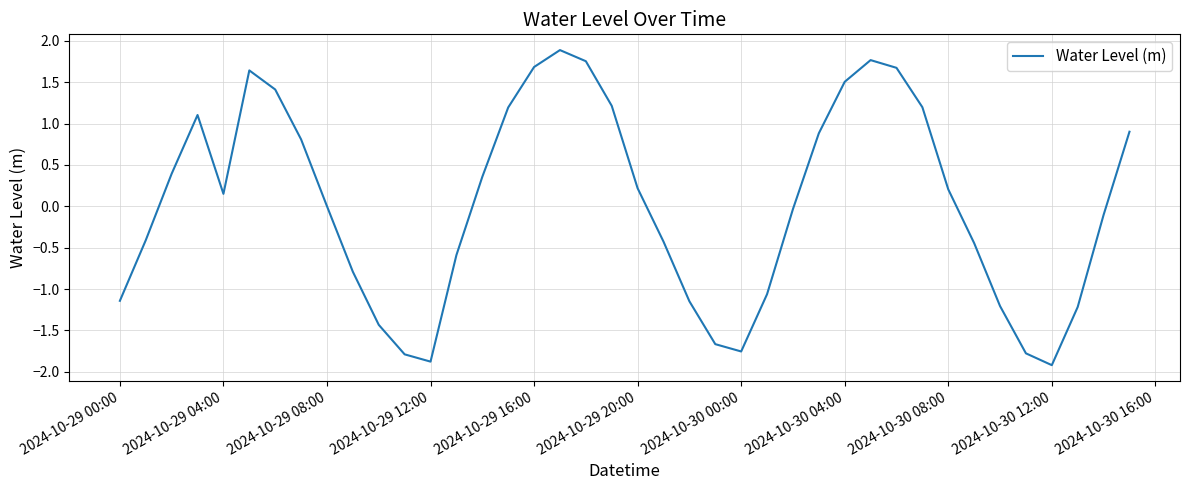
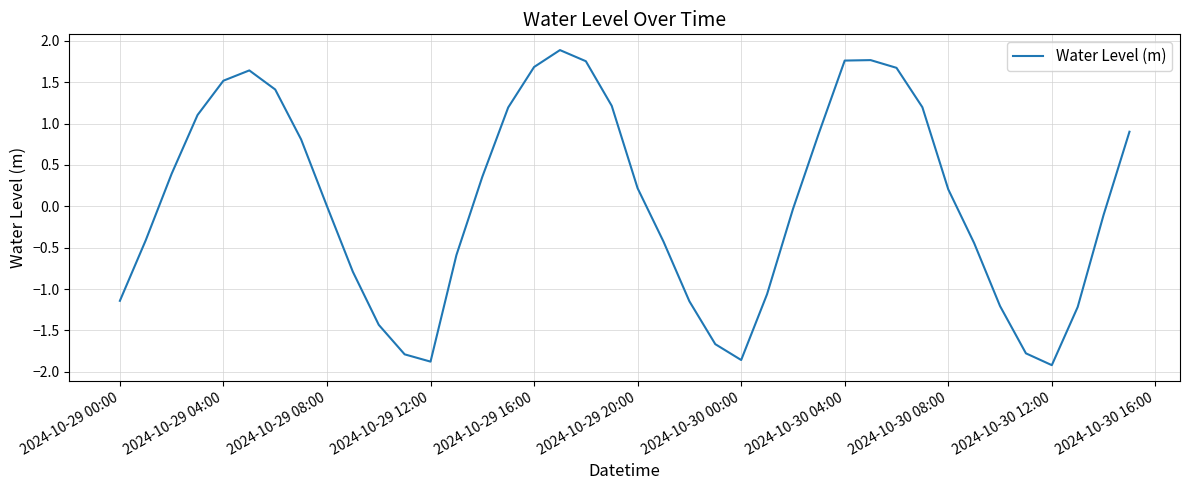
2024-10-29 04:00: 0.2 -> 1.5
2024-10-30 00:00: -1.8 -> -1.9
2024-10-30 04:00: 1.5 -> 1.8
